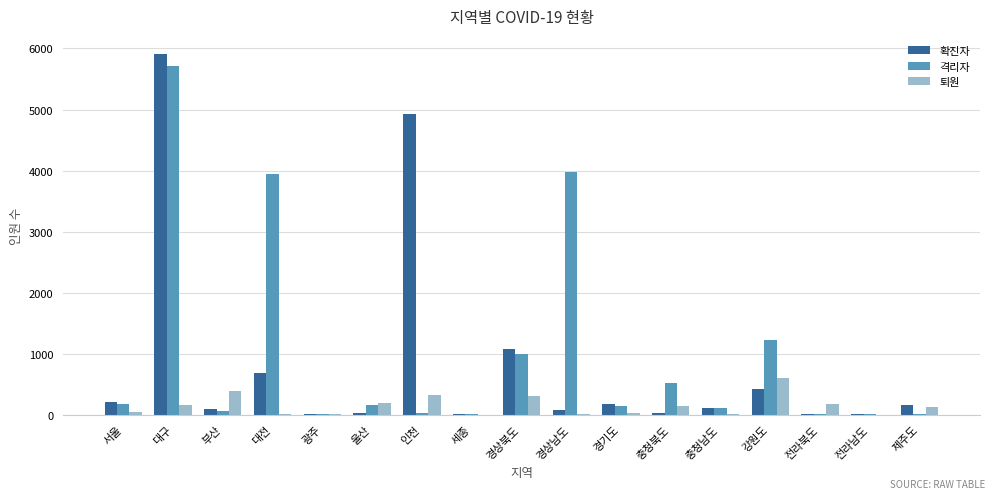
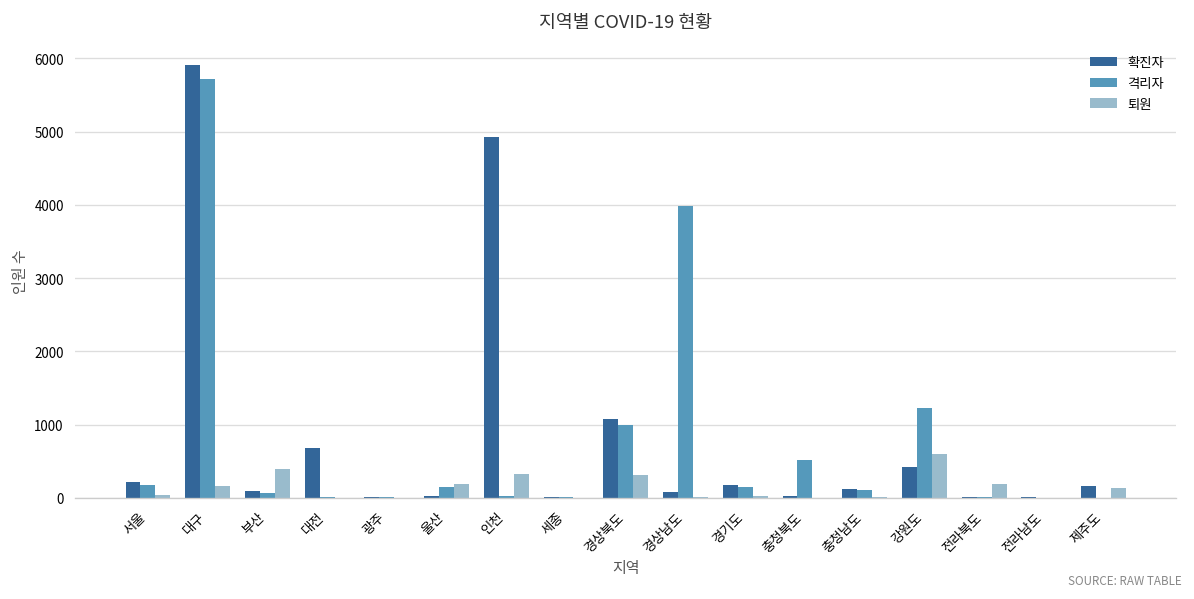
격리자, 대전: 3900 -> 0
퇴원, 충청북도: 100 -> 0
